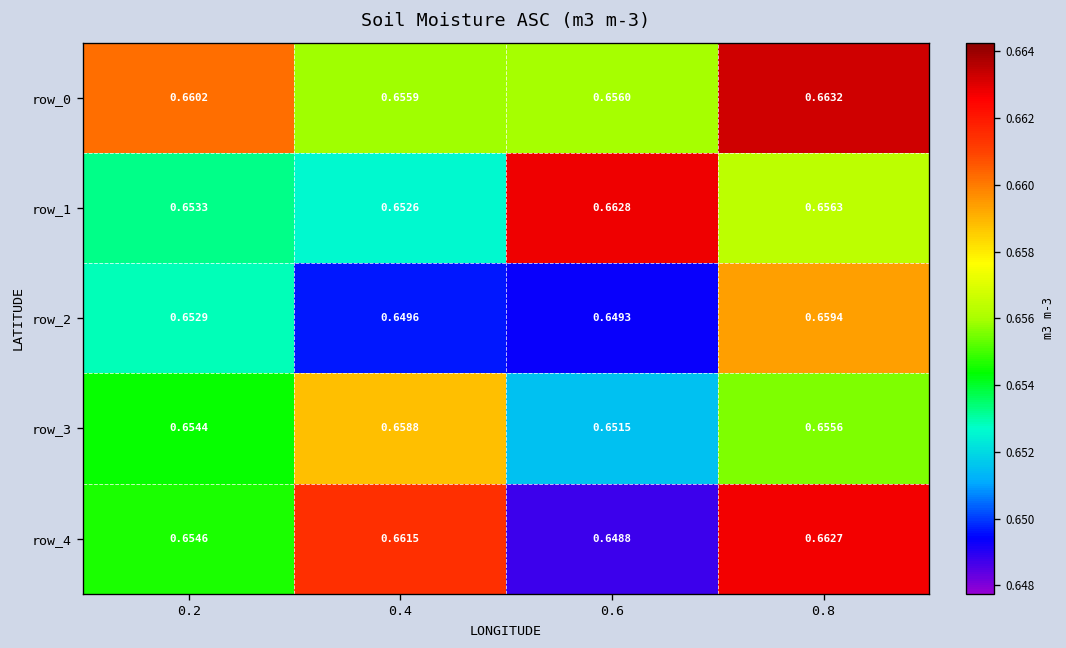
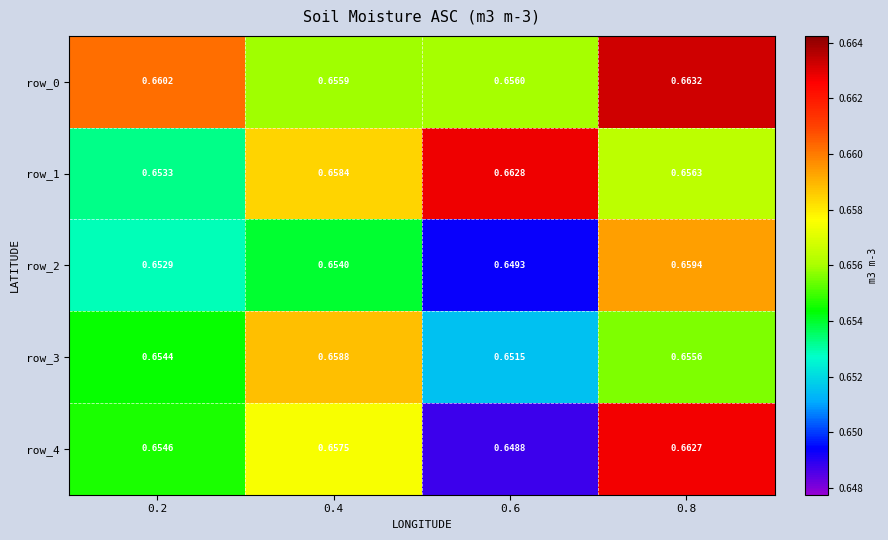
row_1, 0.4: 0.6526 -> 0.6584
row_2, 0.4: 0.6496 -> 0.6540
row_4, 0.4: 0.6615 -> 0.6575
